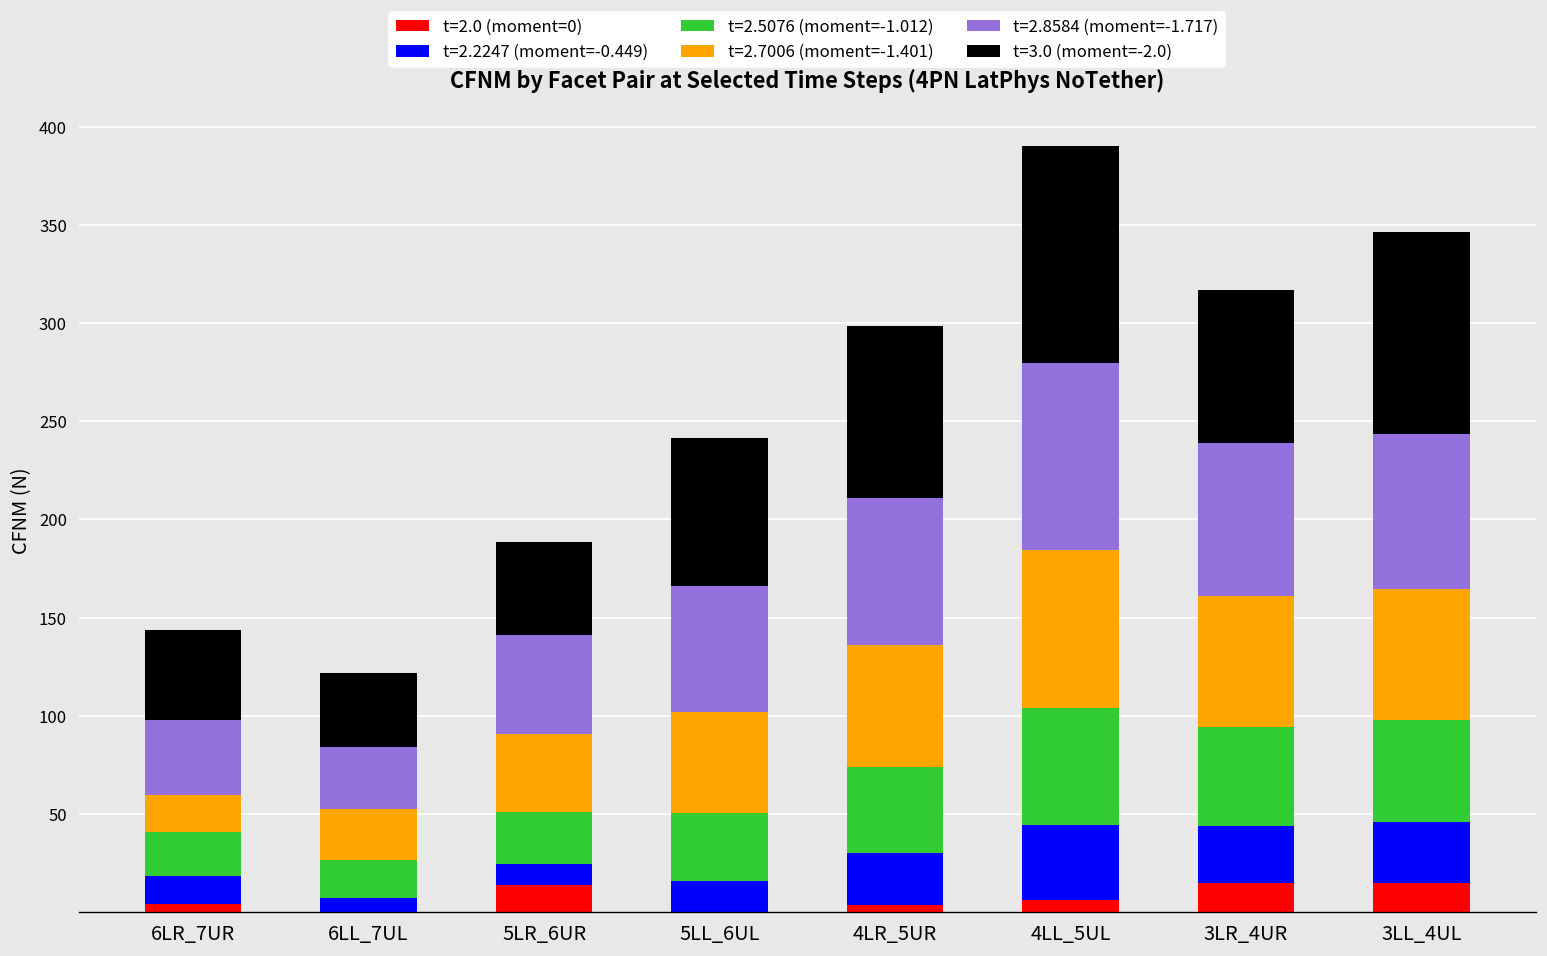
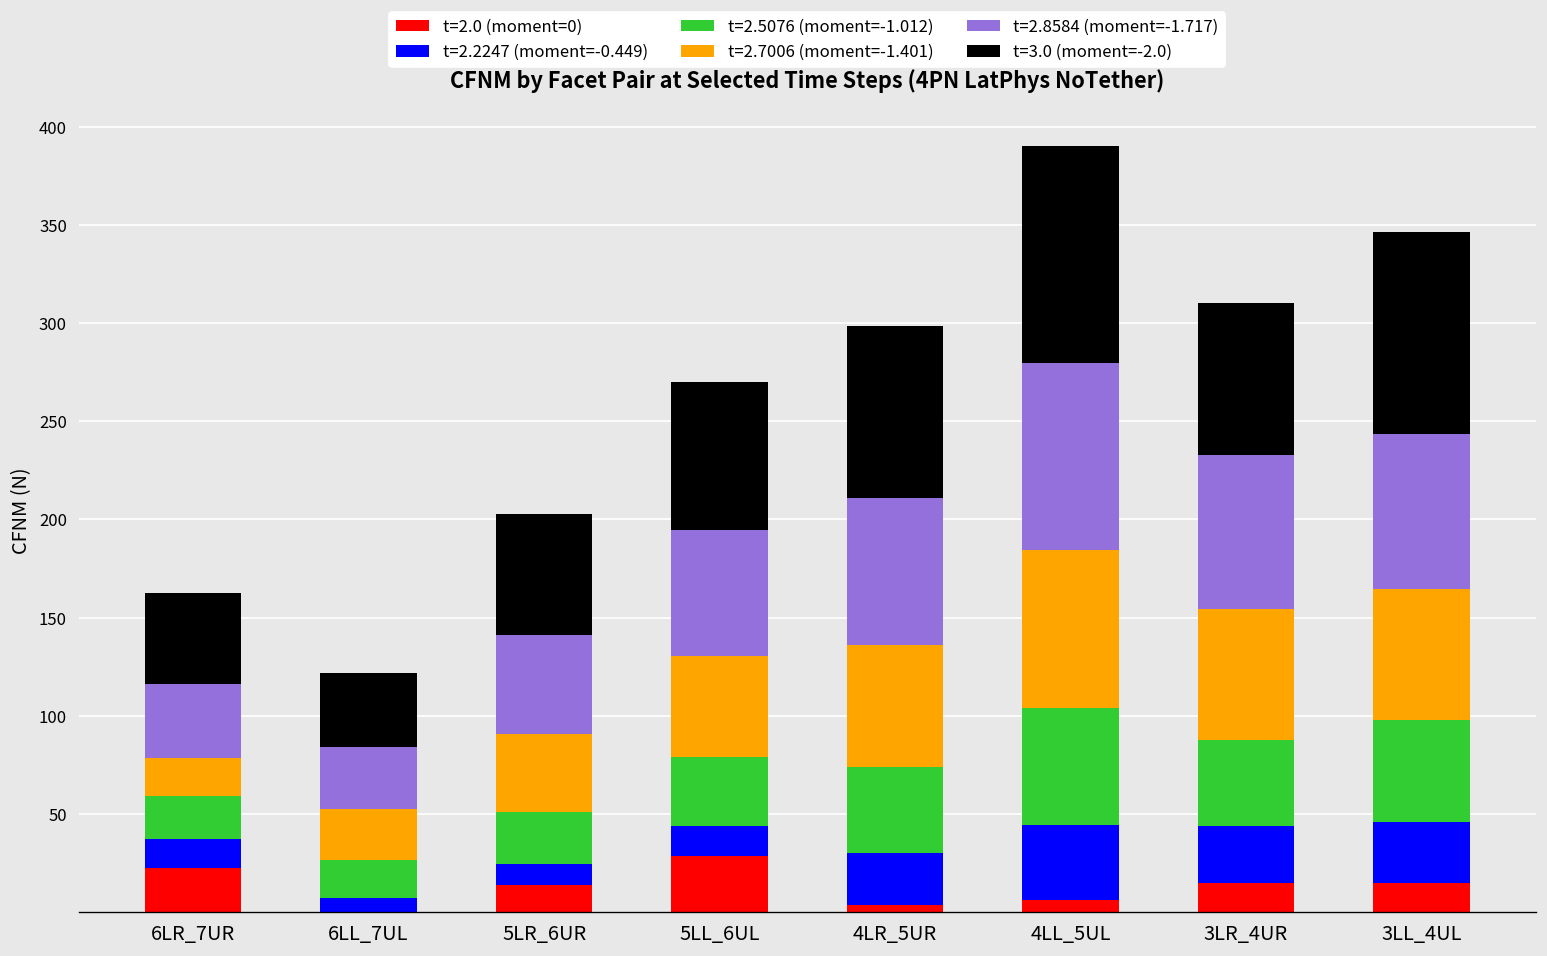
t=2.0 (moment=0), 6LR_7UR: 4 -> 22
t=3.0 (moment=-2.0), 5LR_6UR: 48 -> 62
t=2.0 (moment=0), 5LL_6UL: 0 -> 28
t=2.5076 (moment=-1.012), 3LR_4UR: 51 -> 44
